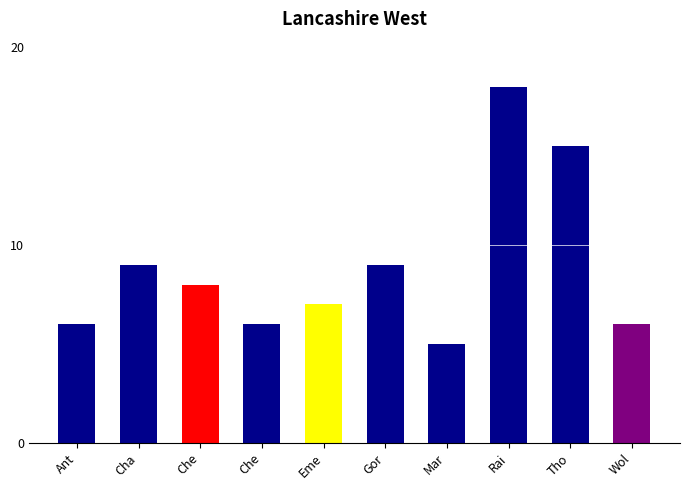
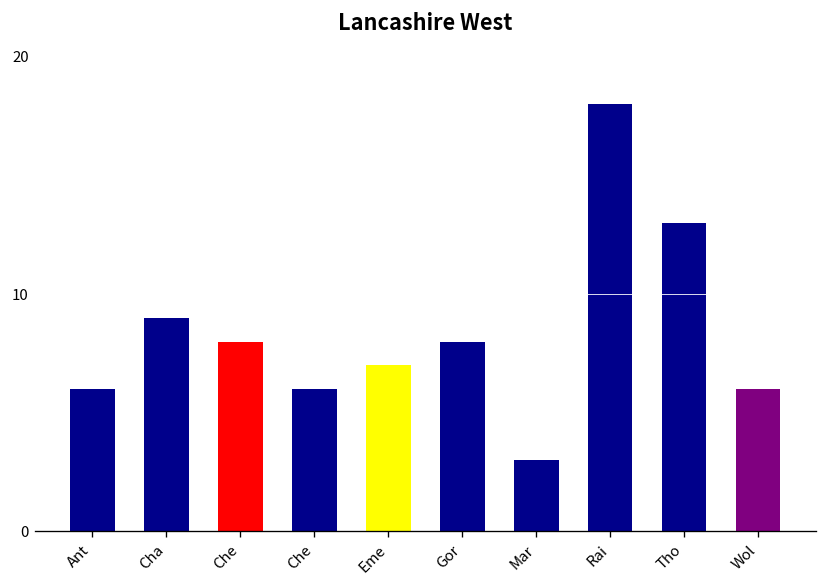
Gor: 9 -> 8
Mar: 5 -> 3
Tho: 15 -> 13
